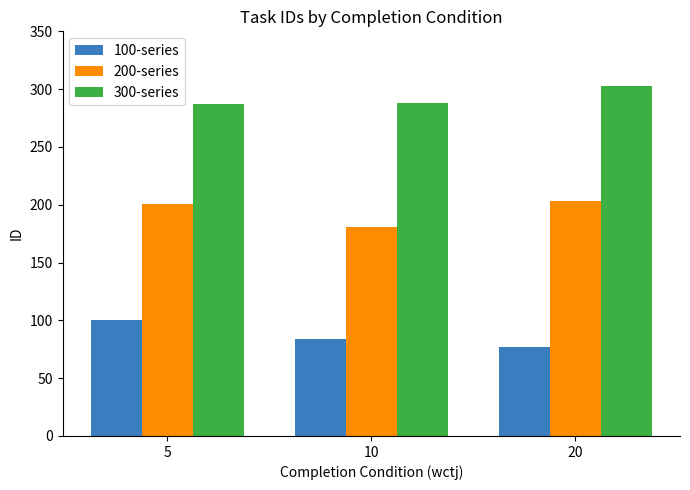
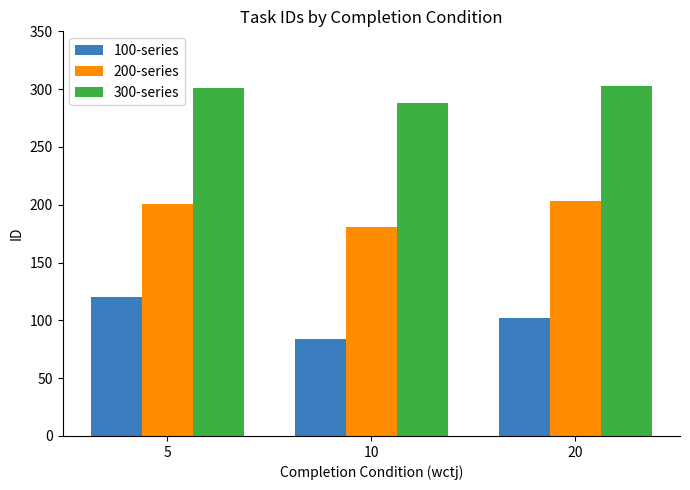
100-series, 5: 100 -> 120
300-series, 5: 287 -> 301
100-series, 20: 77 -> 102
